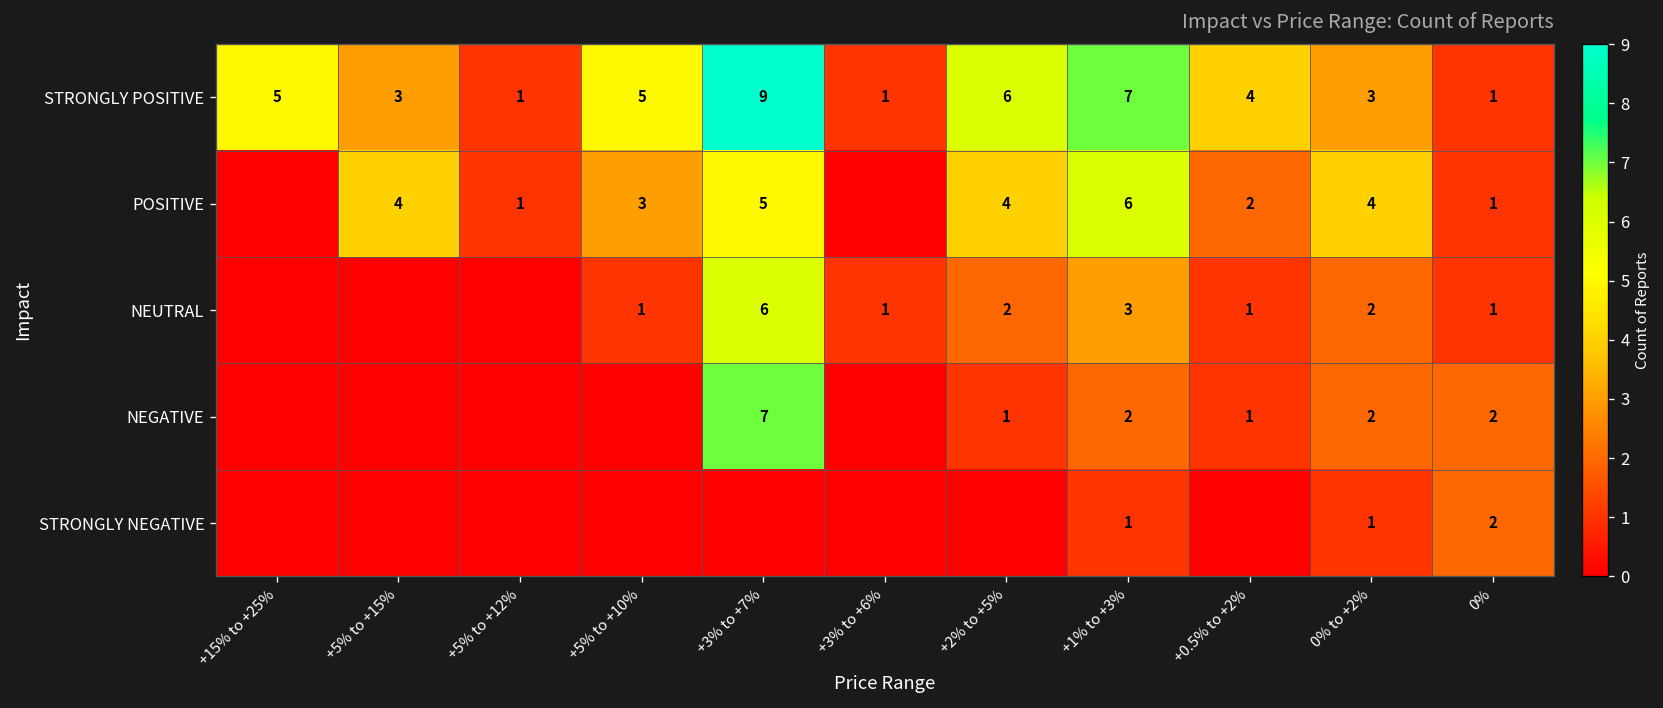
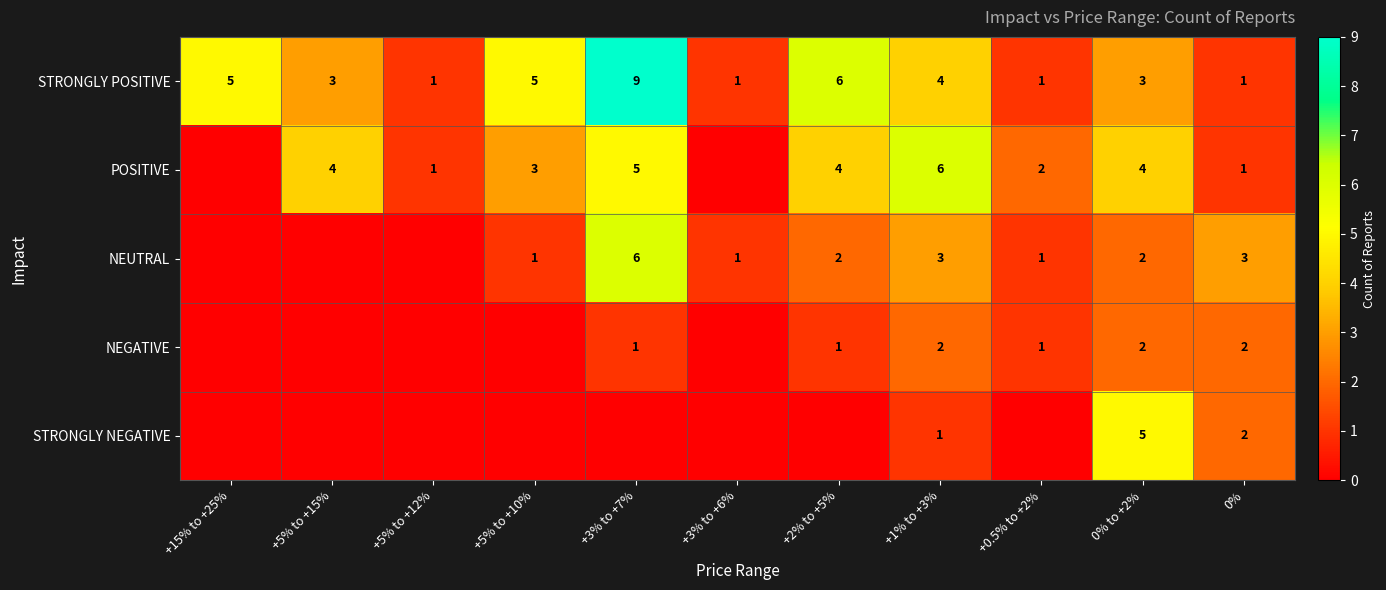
STRONGLY POSITIVE, +1% to +3%: 7 -> 4
STRONGLY POSITIVE, +0.5% to +2%: 4 -> 1
NEUTRAL, 0%: 1 -> 3
NEGATIVE, +3% to +7%: 7 -> 1
STRONGLY NEGATIVE, 0% to +2%: 1 -> 5
